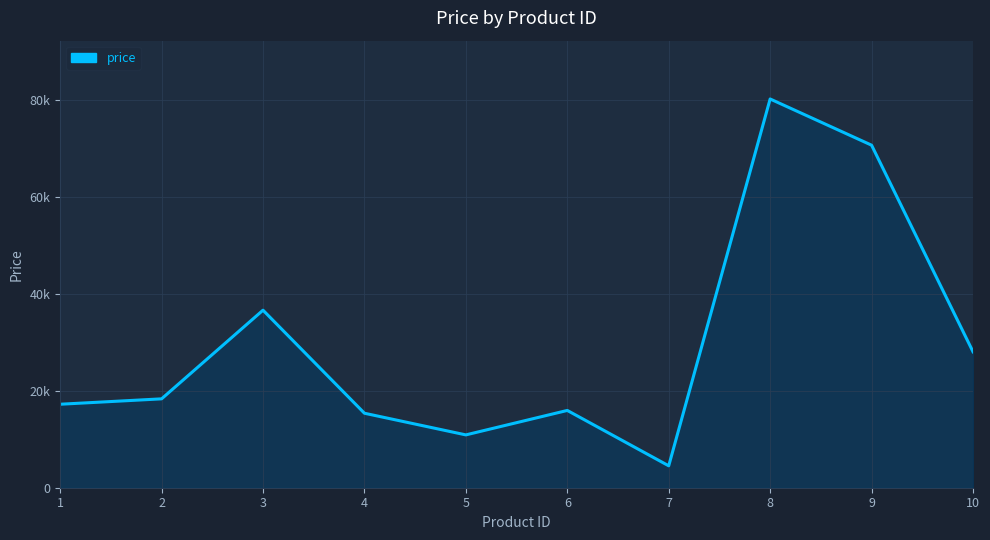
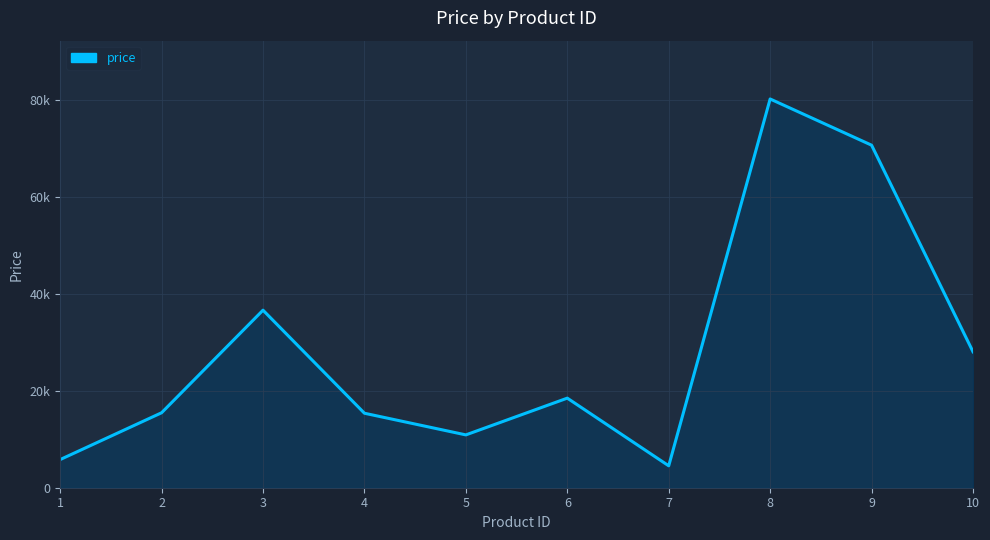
1: 17000 -> 6000
2: 18000 -> 15000
6: 16000 -> 18000
